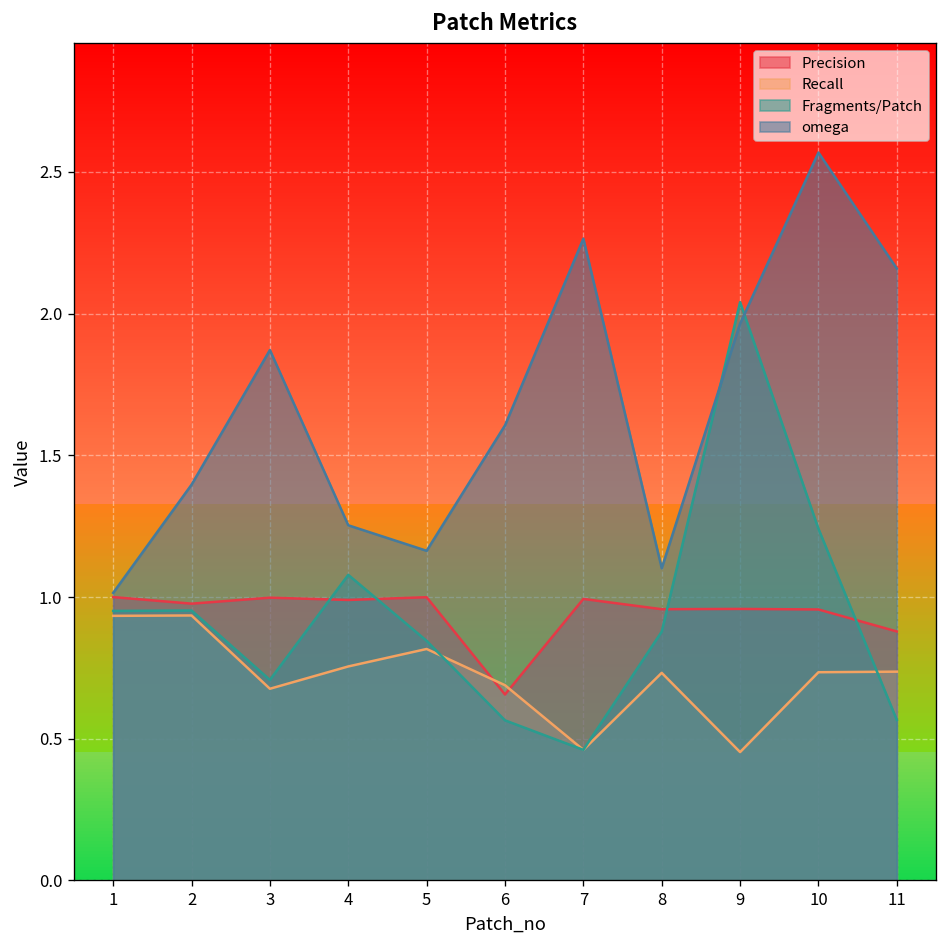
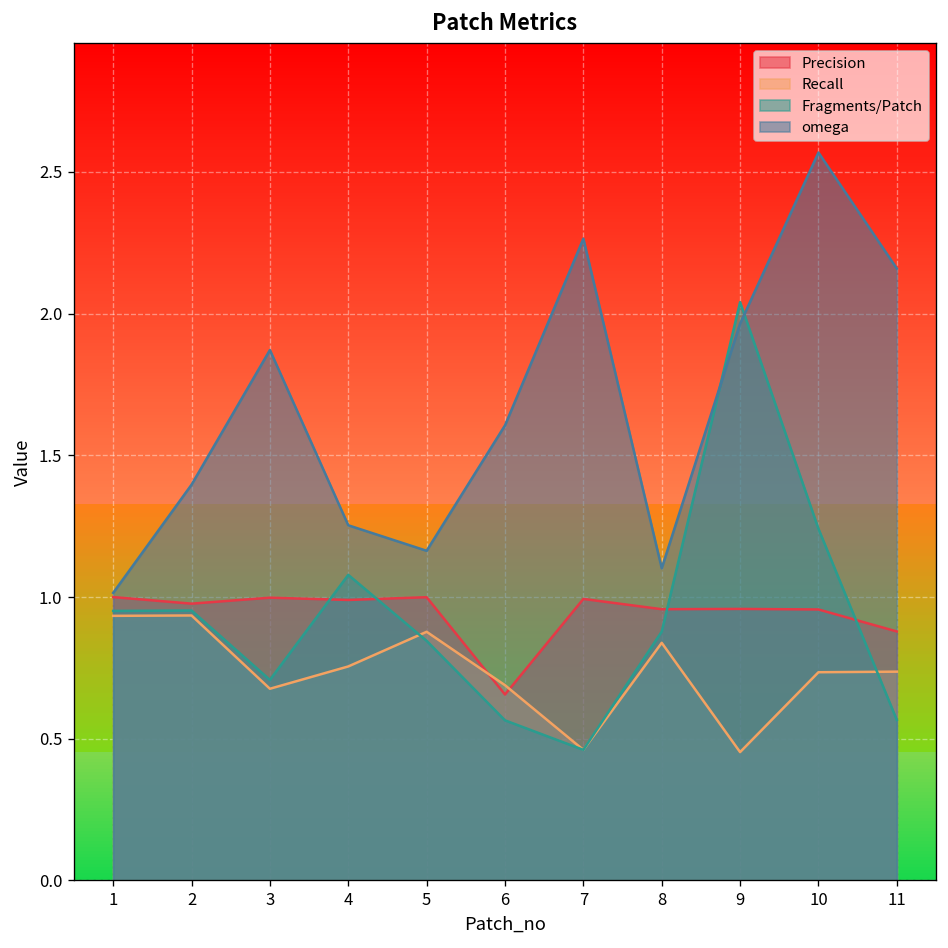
Recall, 5: 0.82 -> 0.88
Recall, 8: 0.73 -> 0.84
